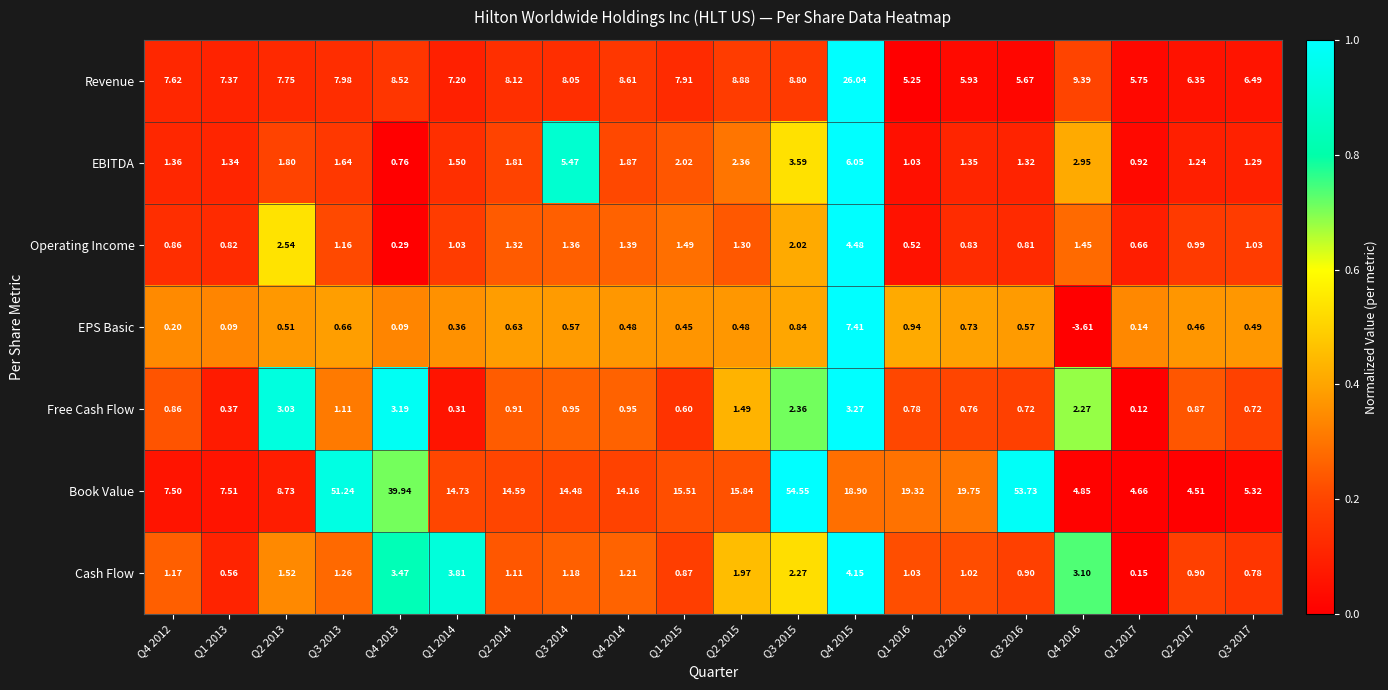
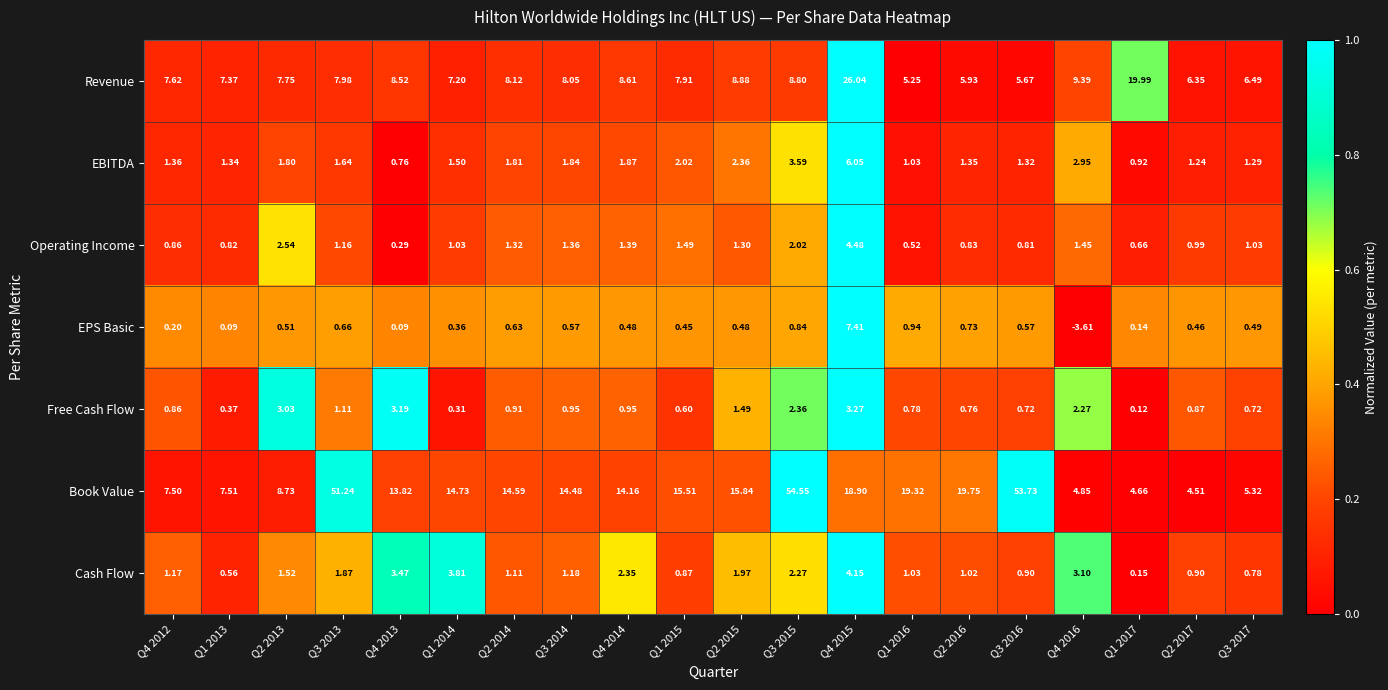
Revenue, Q1 2017: 5.75 -> 19.99
EBITDA, Q3 2014: 5.47 -> 1.84
Book Value, Q4 2013: 39.94 -> 13.82
Cash Flow, Q3 2013: 1.26 -> 1.87
Cash Flow, Q4 2014: 1.21 -> 2.35
